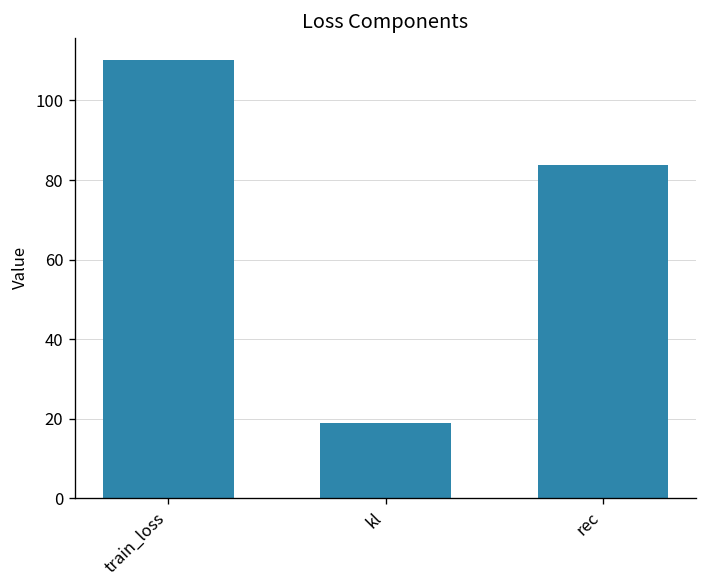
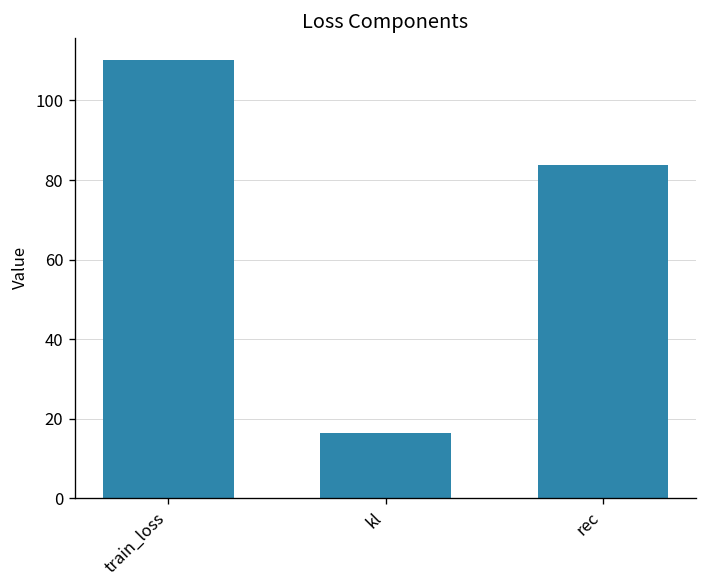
kl: 19 -> 16
